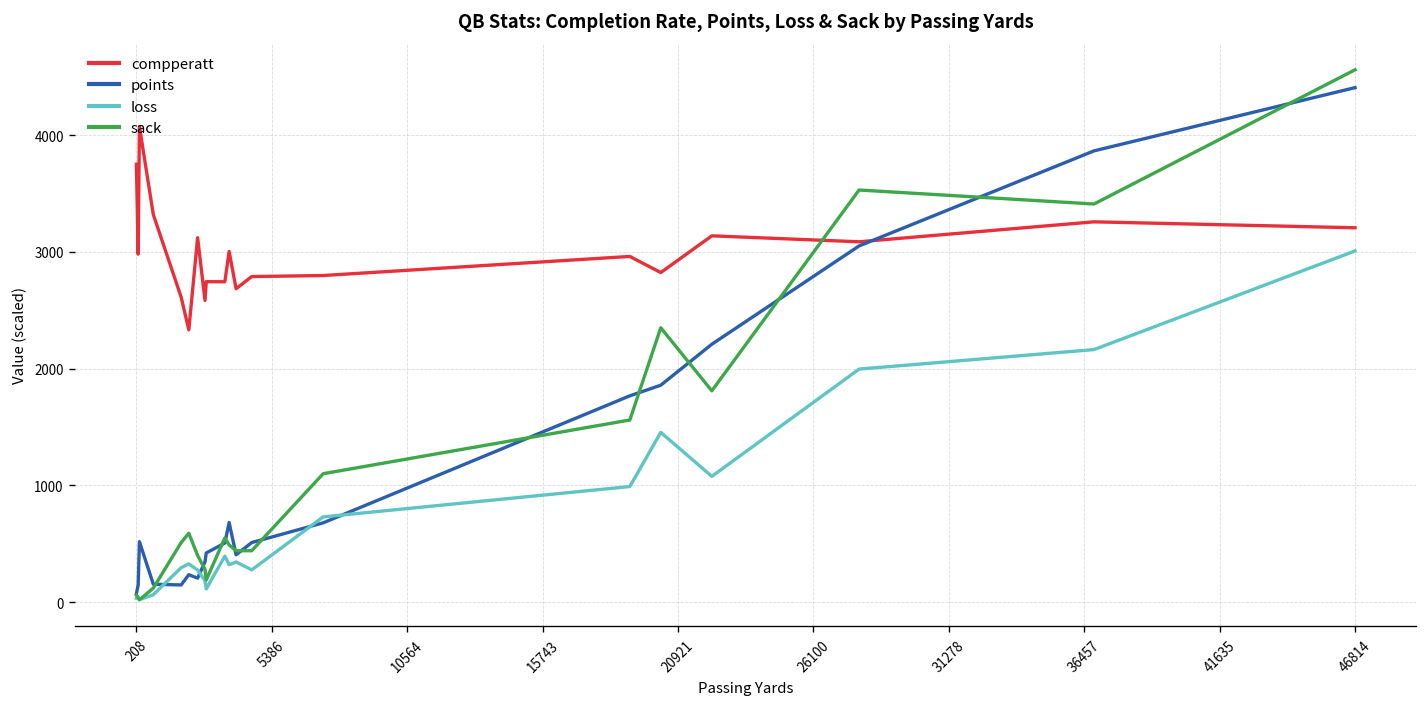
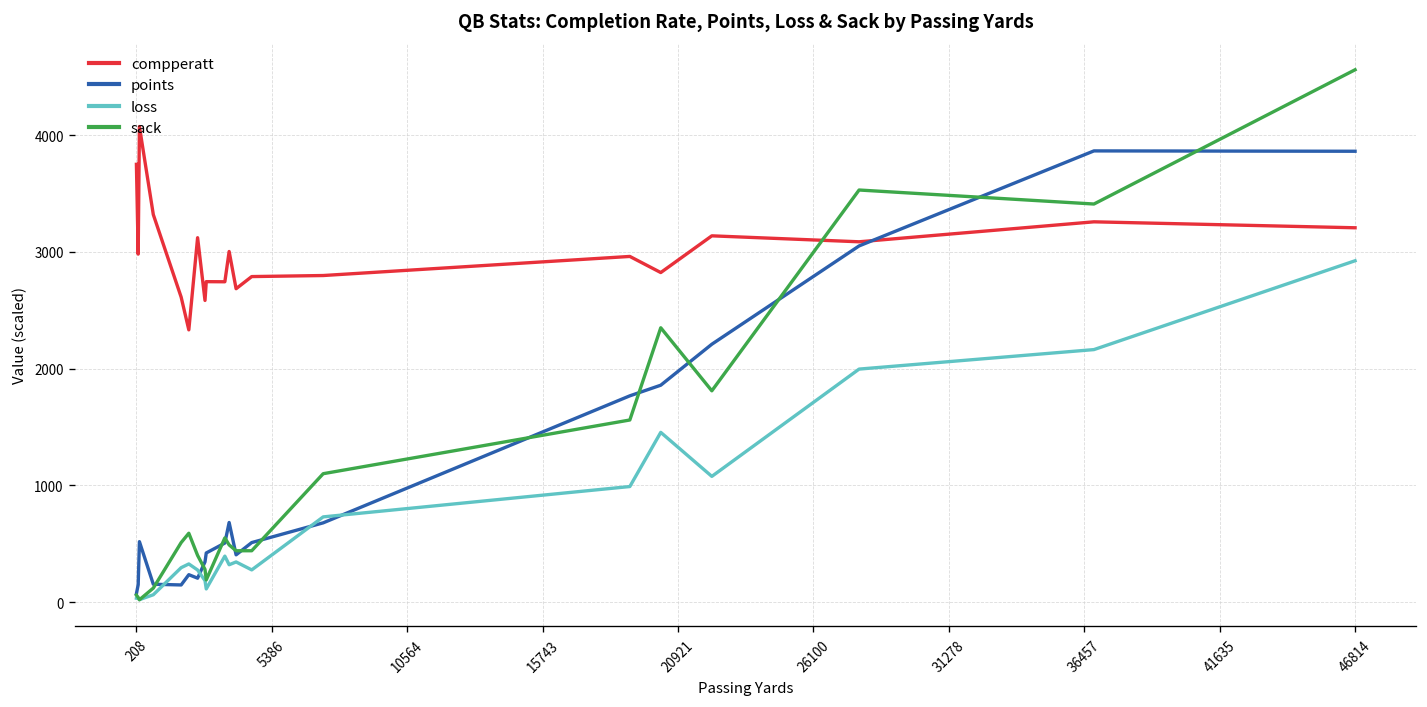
points, 46814: 4400 -> 3900
loss, 46814: 3000 -> 2900
